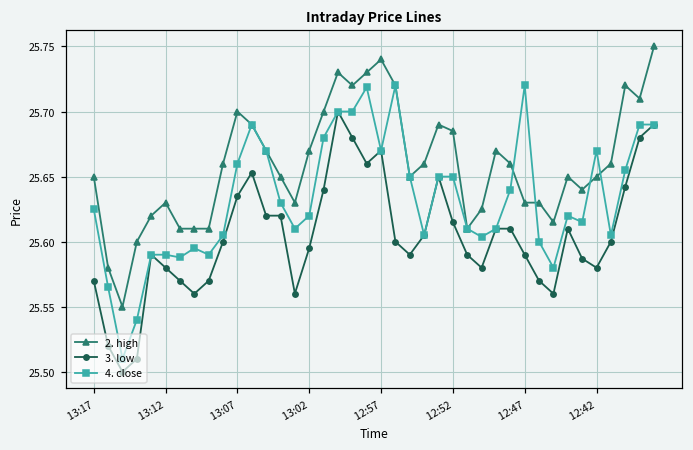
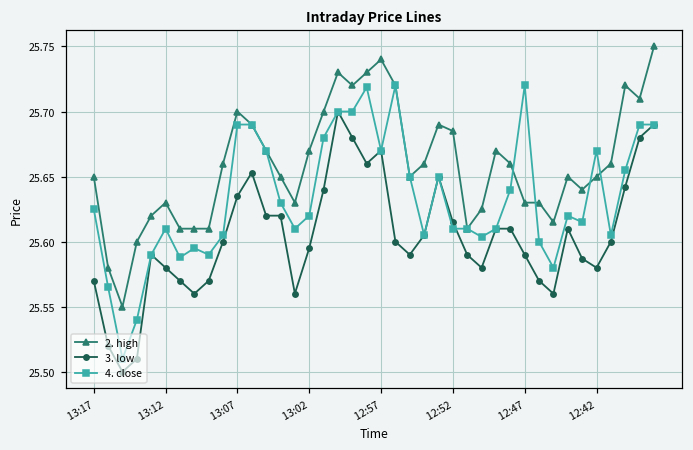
4. close, 13:12: 25.59 -> 25.61
4. close, 13:07: 25.66 -> 25.69
4. close, 12:52: 25.65 -> 25.61
